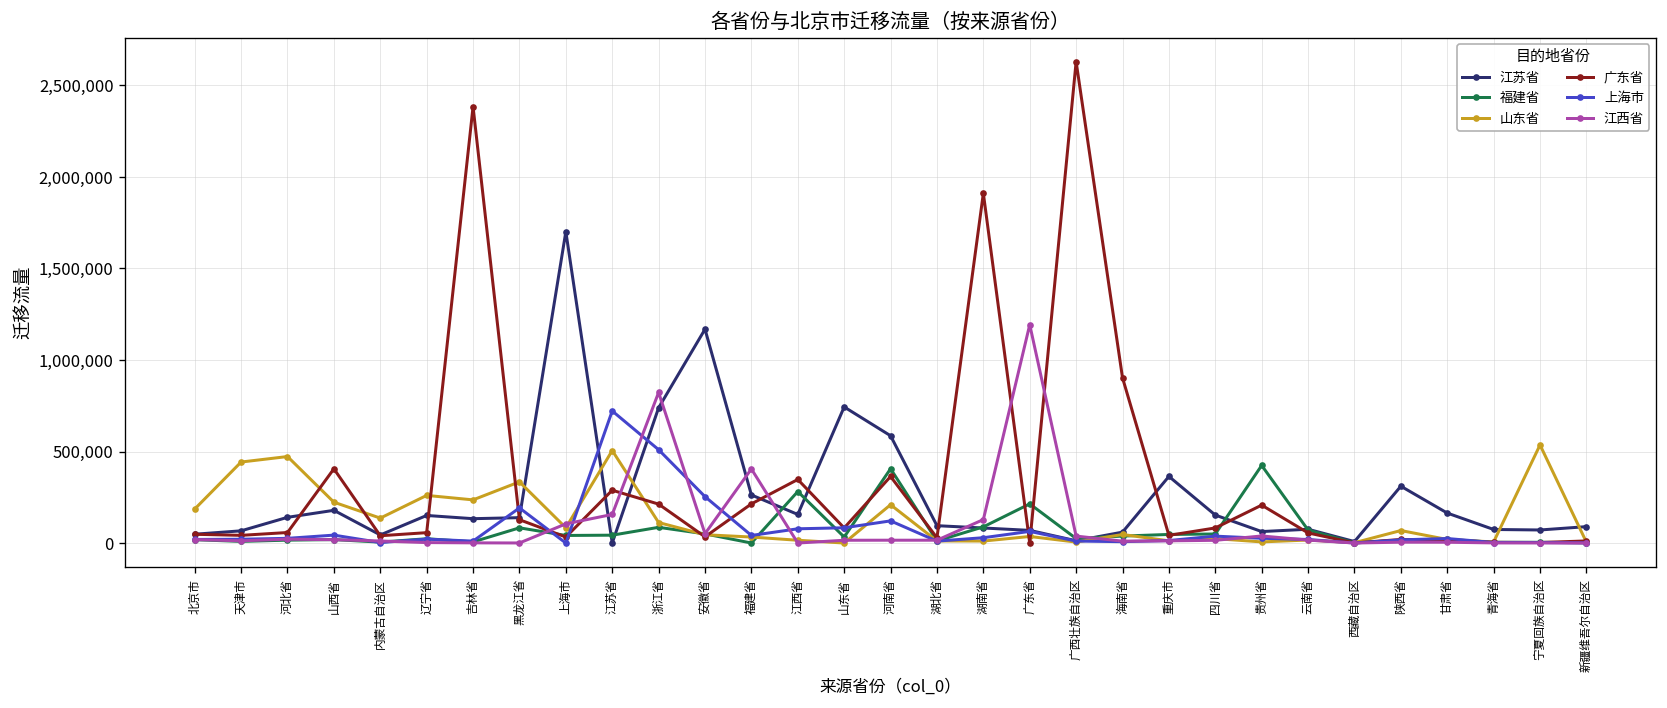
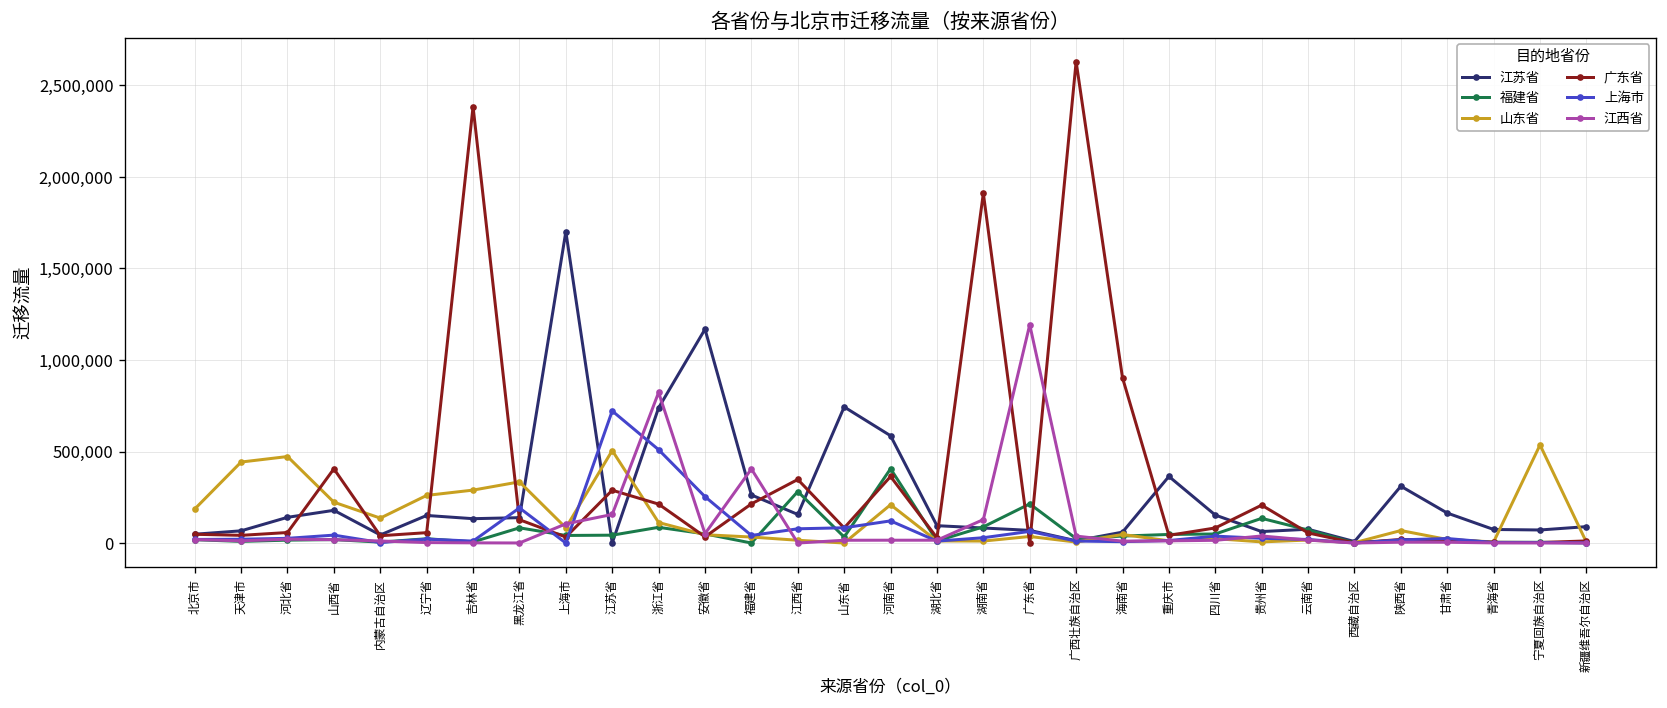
山东省, 吉林省: 240,000 -> 290,000
福建省, 贵州省: 420,000 -> 130,000
